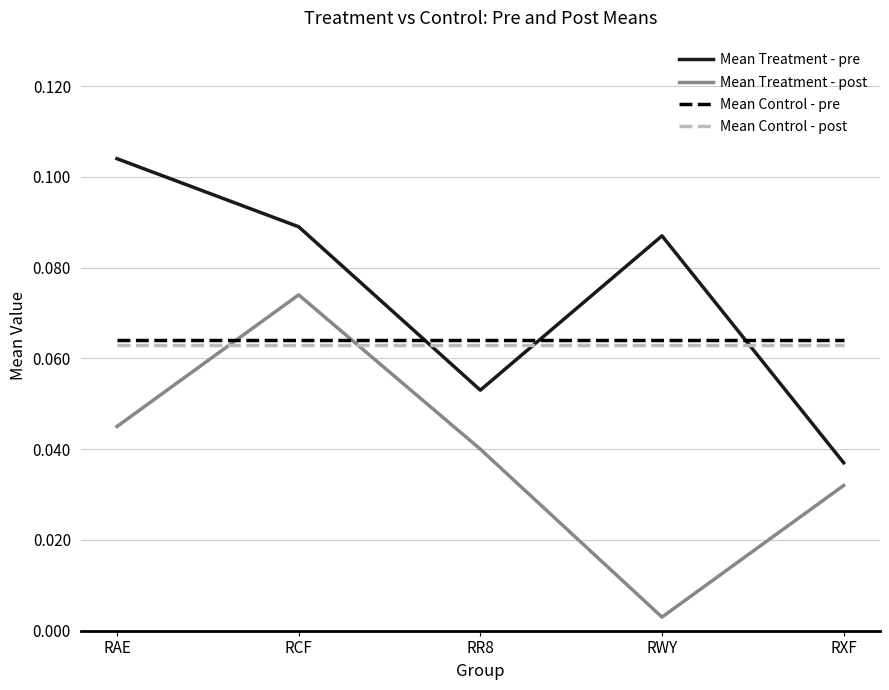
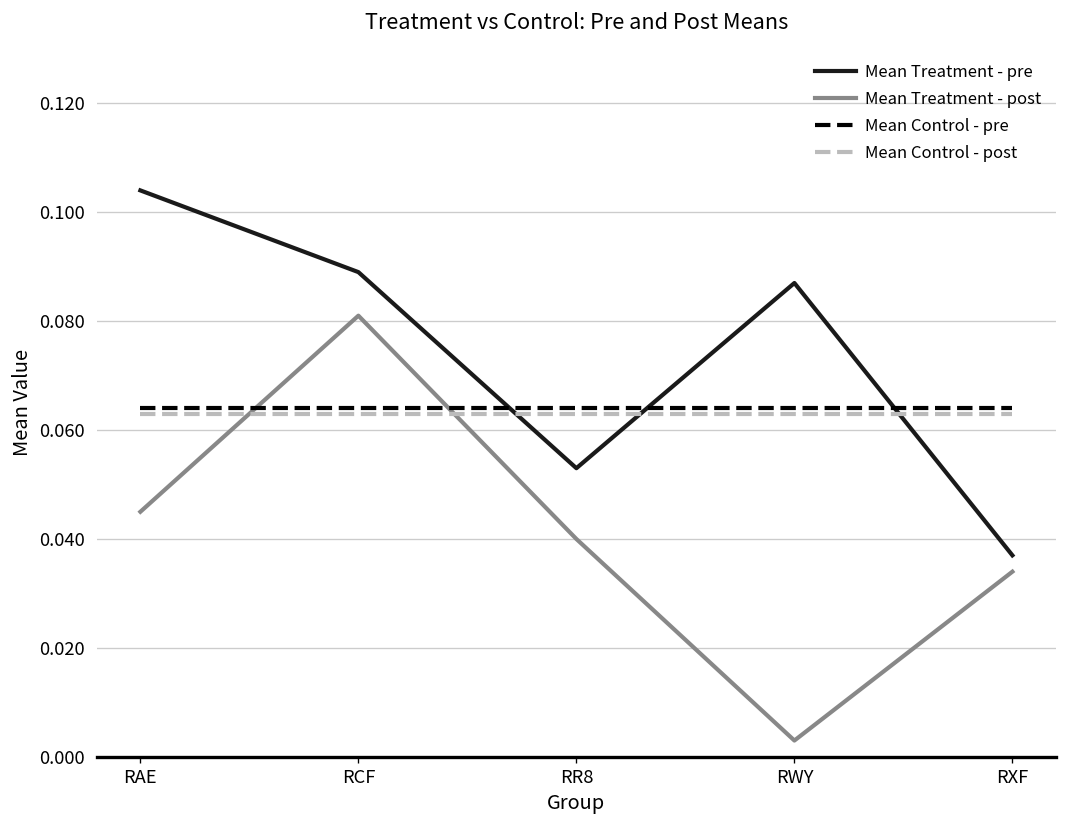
Mean Treatment - post, RCF: 0.074 -> 0.081
Mean Treatment - post, RXF: 0.032 -> 0.034
